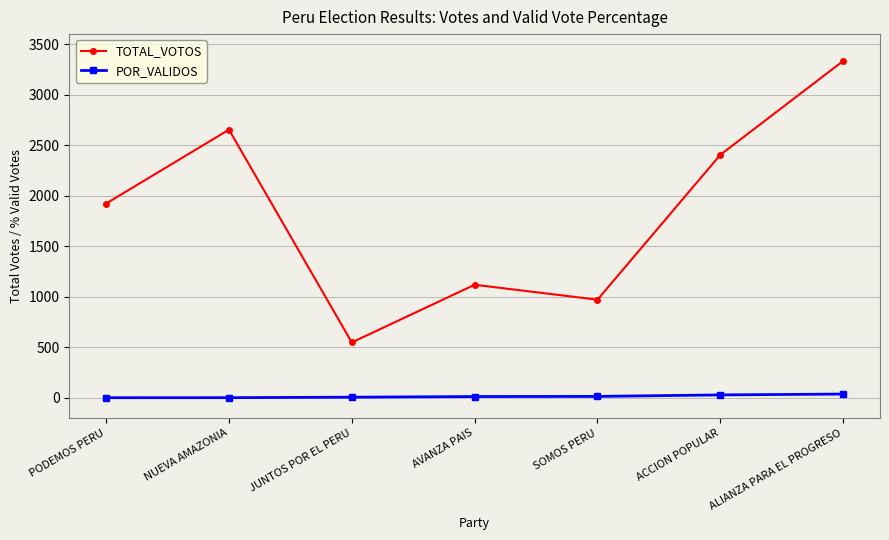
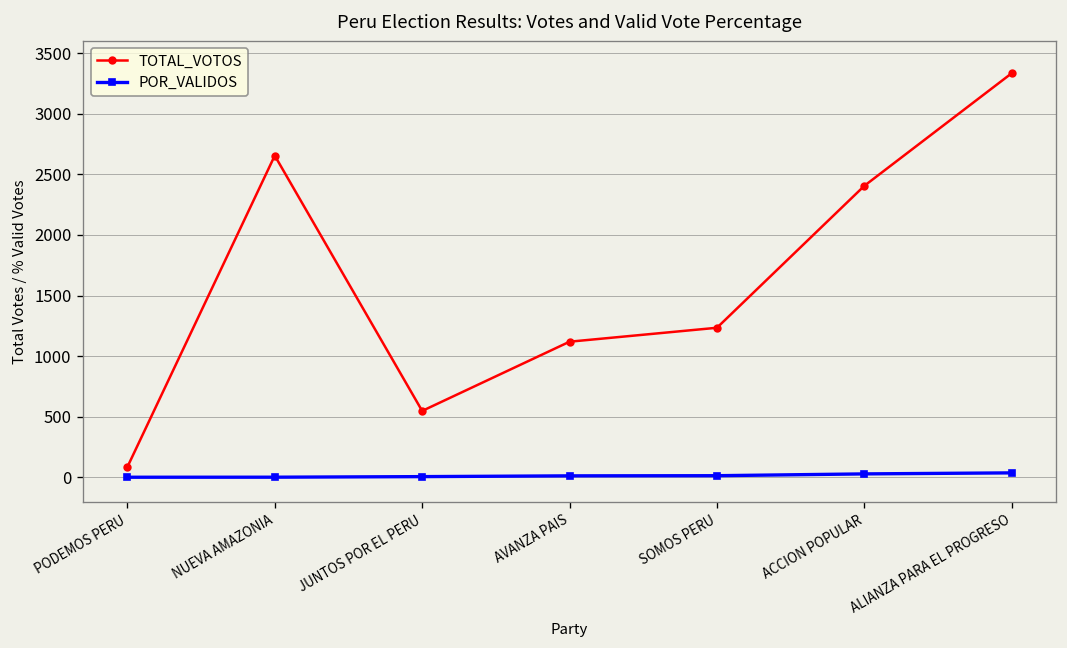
TOTAL_VOTOS, PODEMOS PERU: 1920 -> 90
TOTAL_VOTOS, SOMOS PERU: 970 -> 1230
